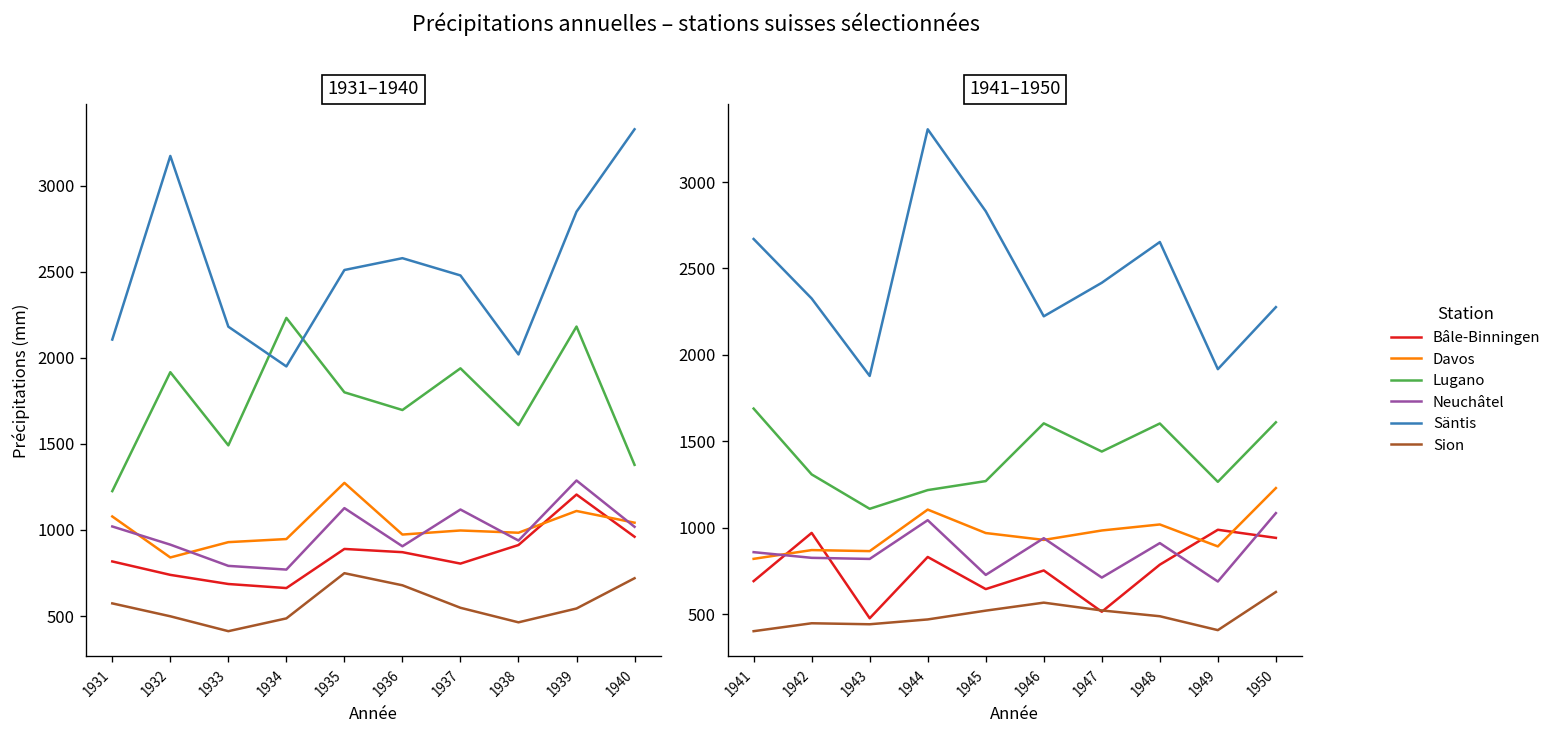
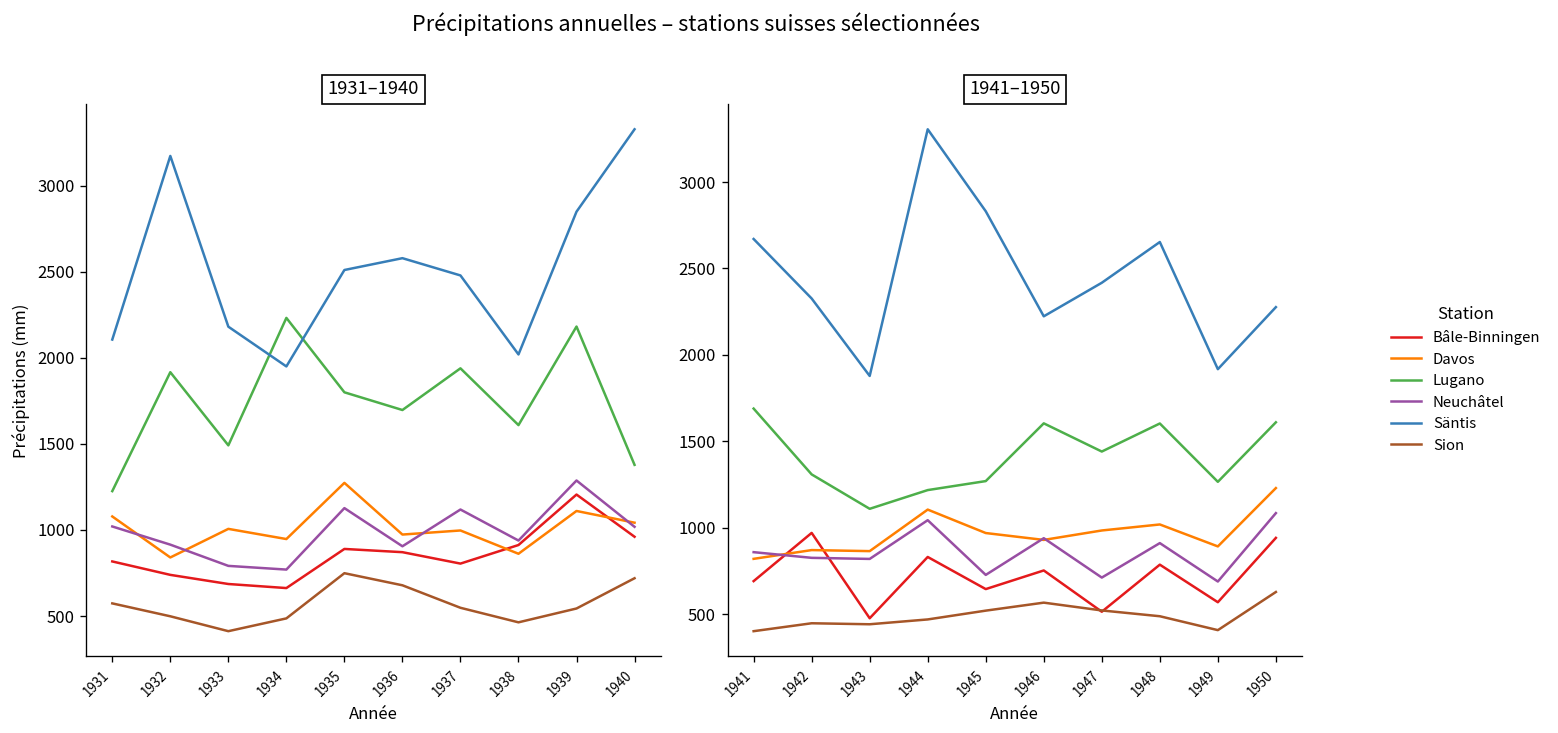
1931–1940, Davos, 1933: 930 -> 1010
1931–1940, Davos, 1938: 980 -> 860
1941–1950, Bâle-Binningen, 1949: 990 -> 570
